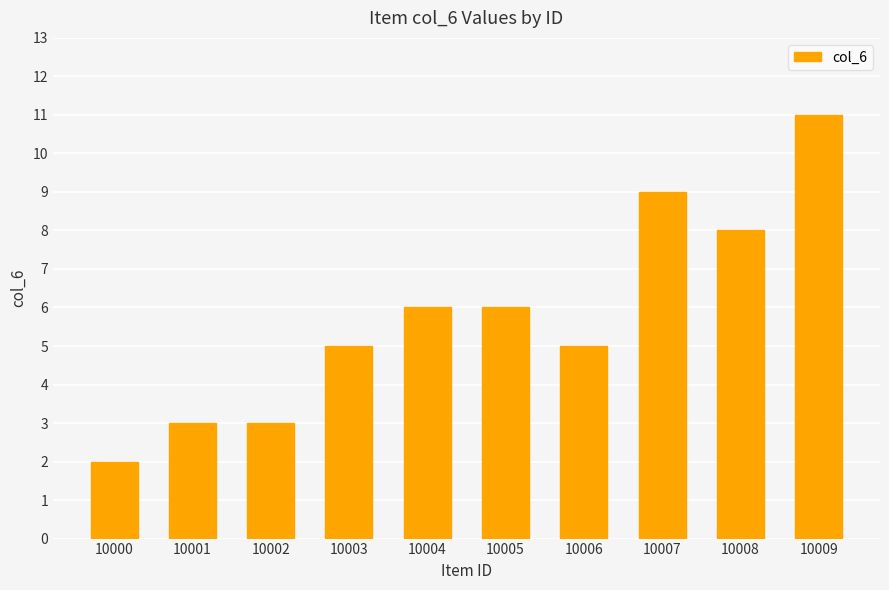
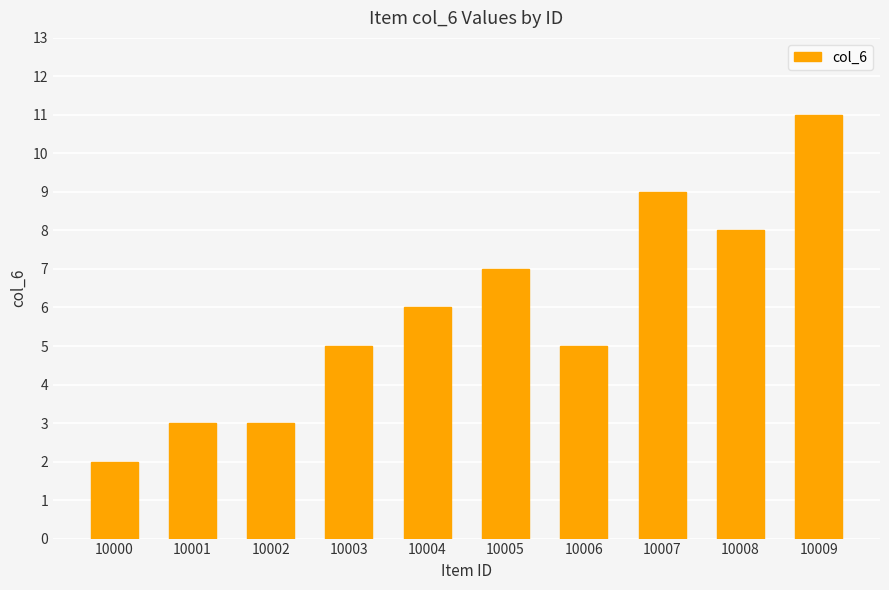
10005: 6 -> 7
